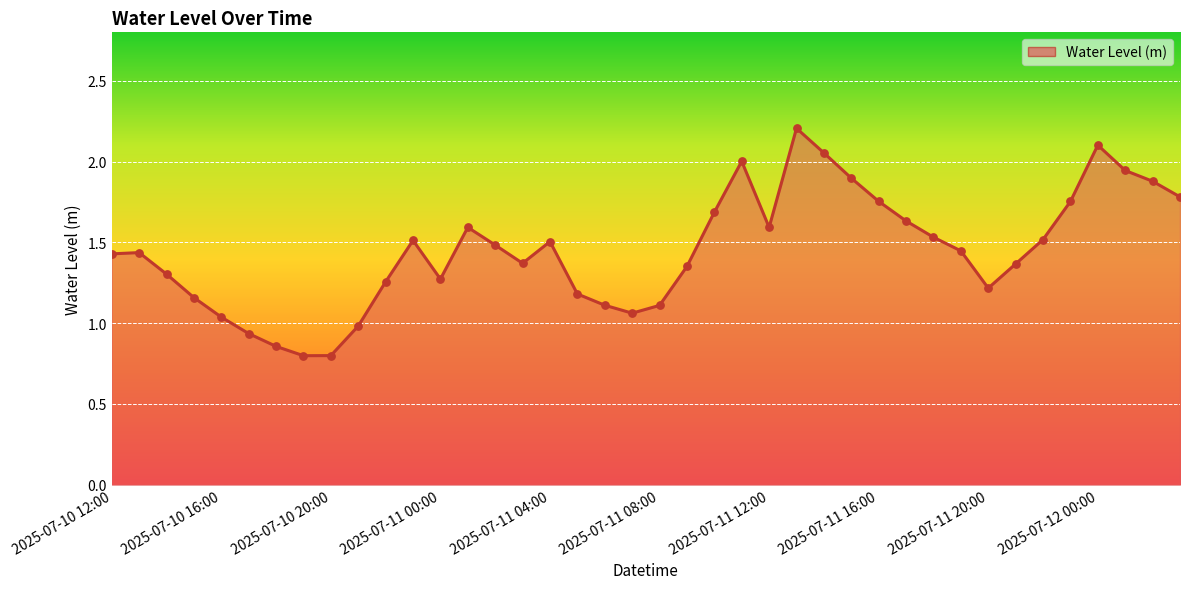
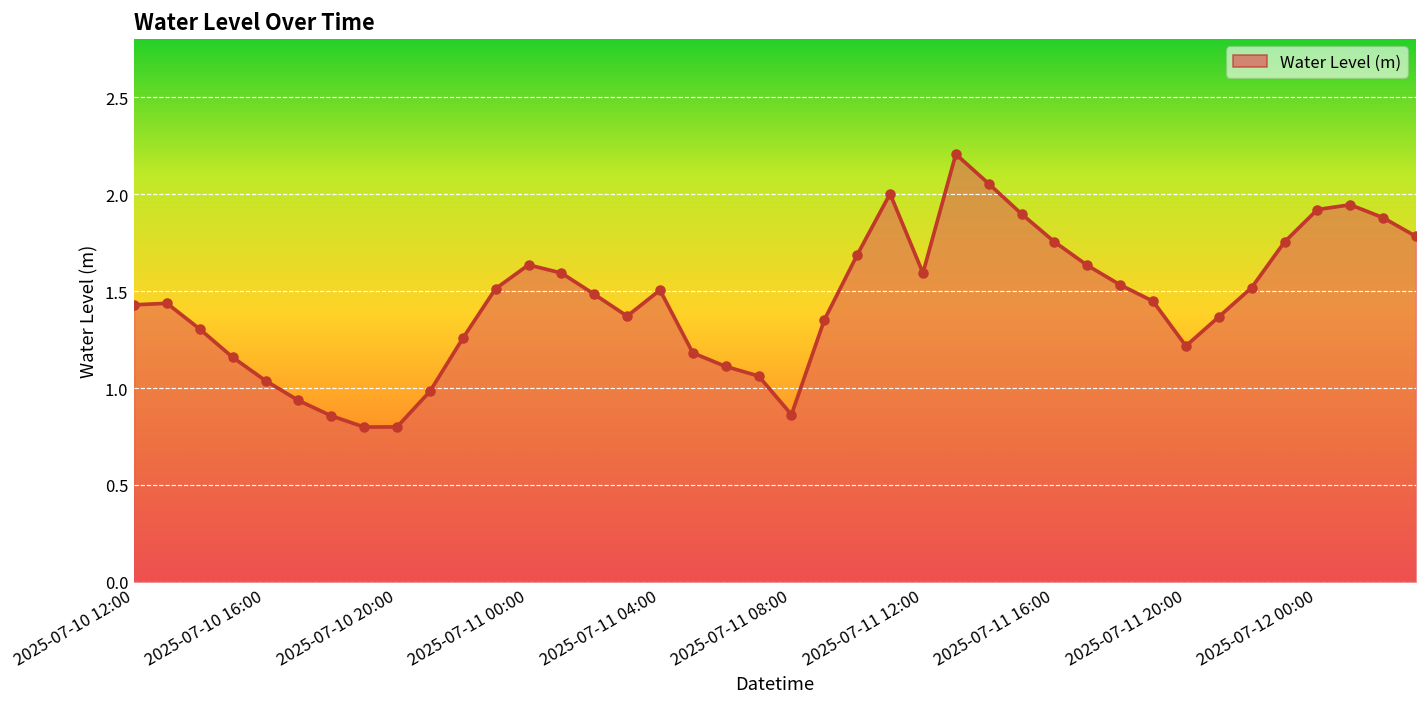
2025-07-11 00:00: 1.27 -> 1.64
2025-07-11 08:00: 1.11 -> 0.86
2025-07-12 00:00: 2.10 -> 1.92
